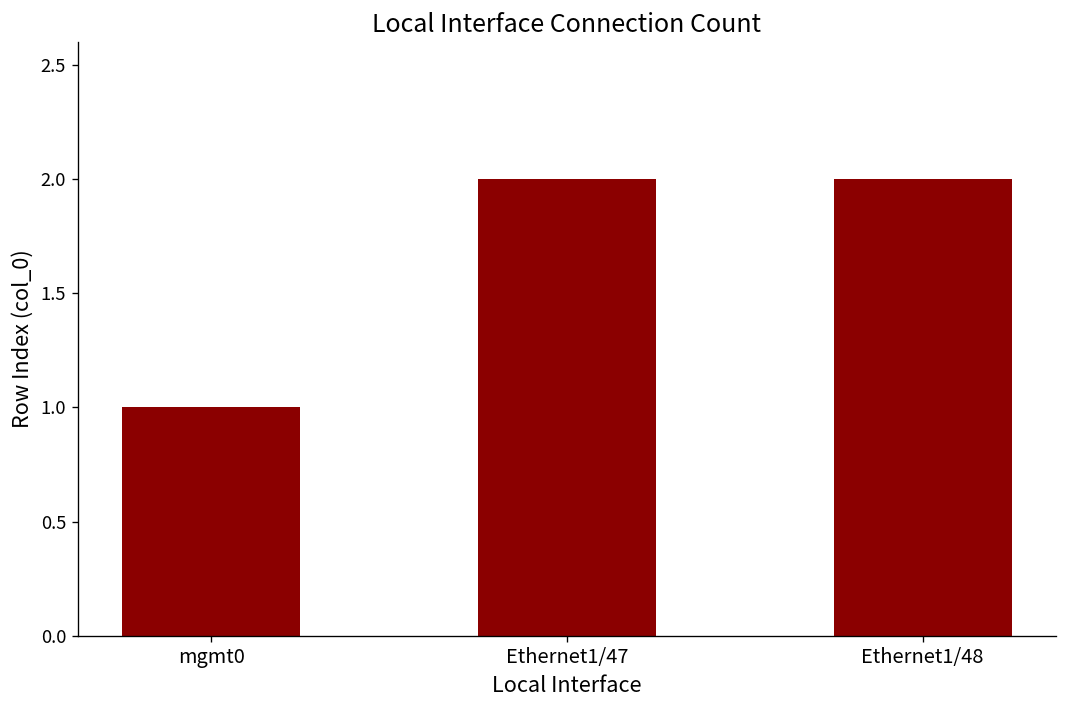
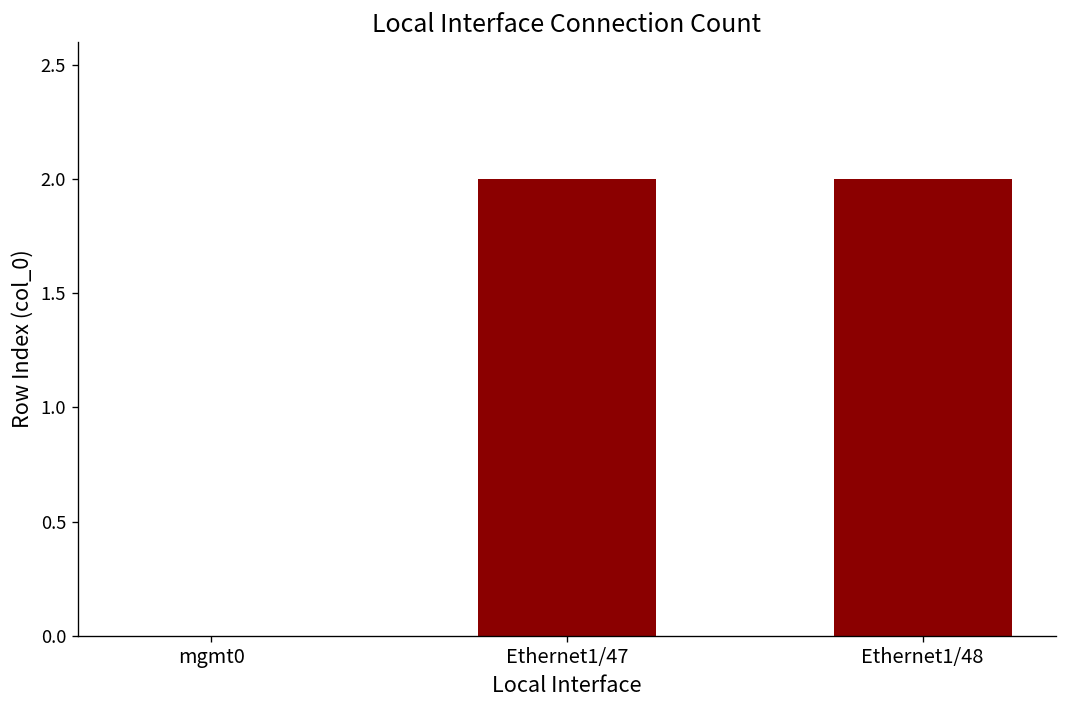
mgmt0: 1 -> 0
